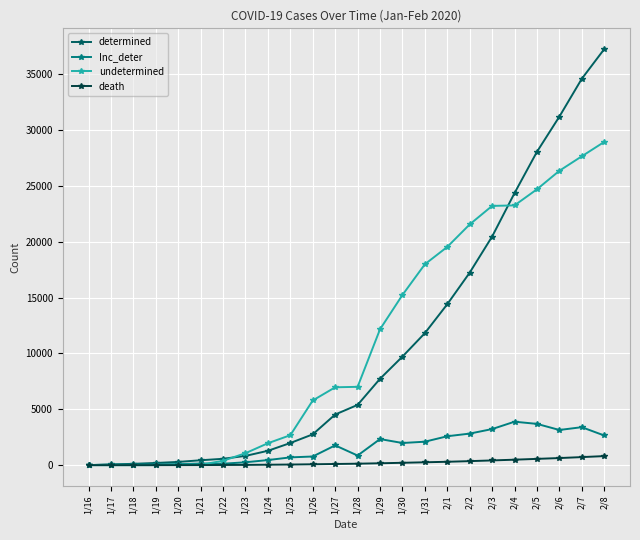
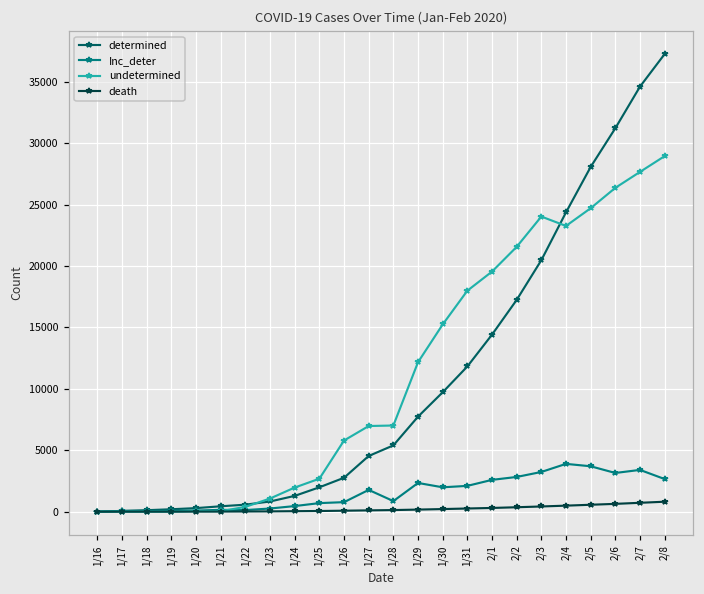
undetermined, 2/3: 23200 -> 24000
